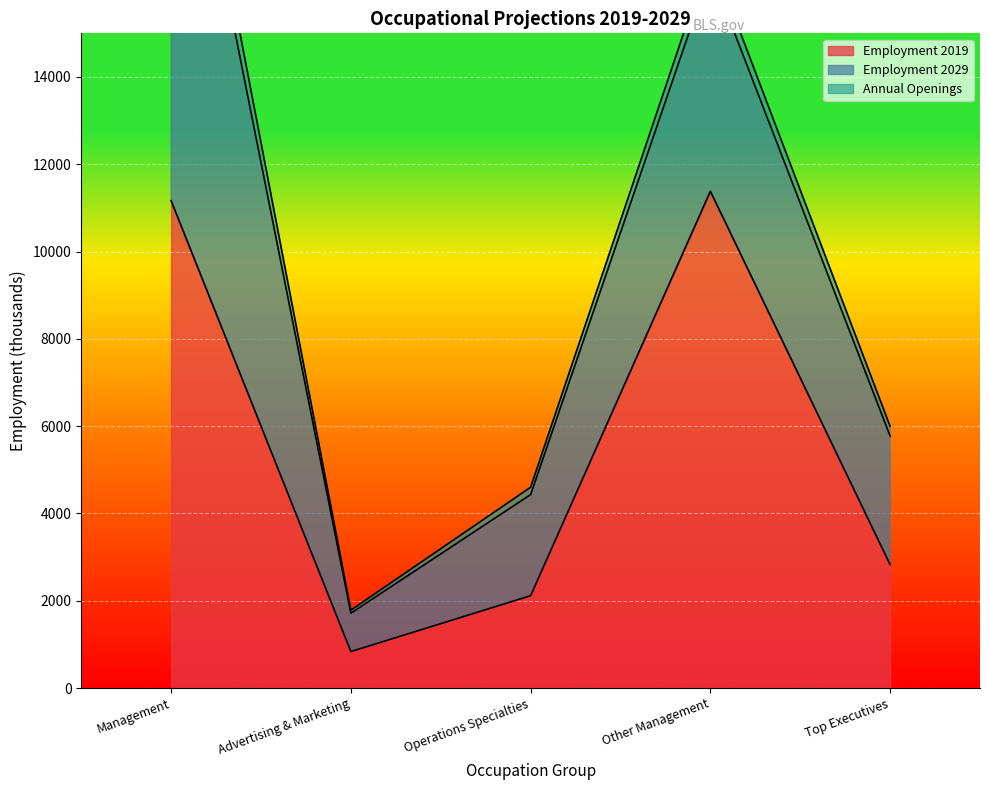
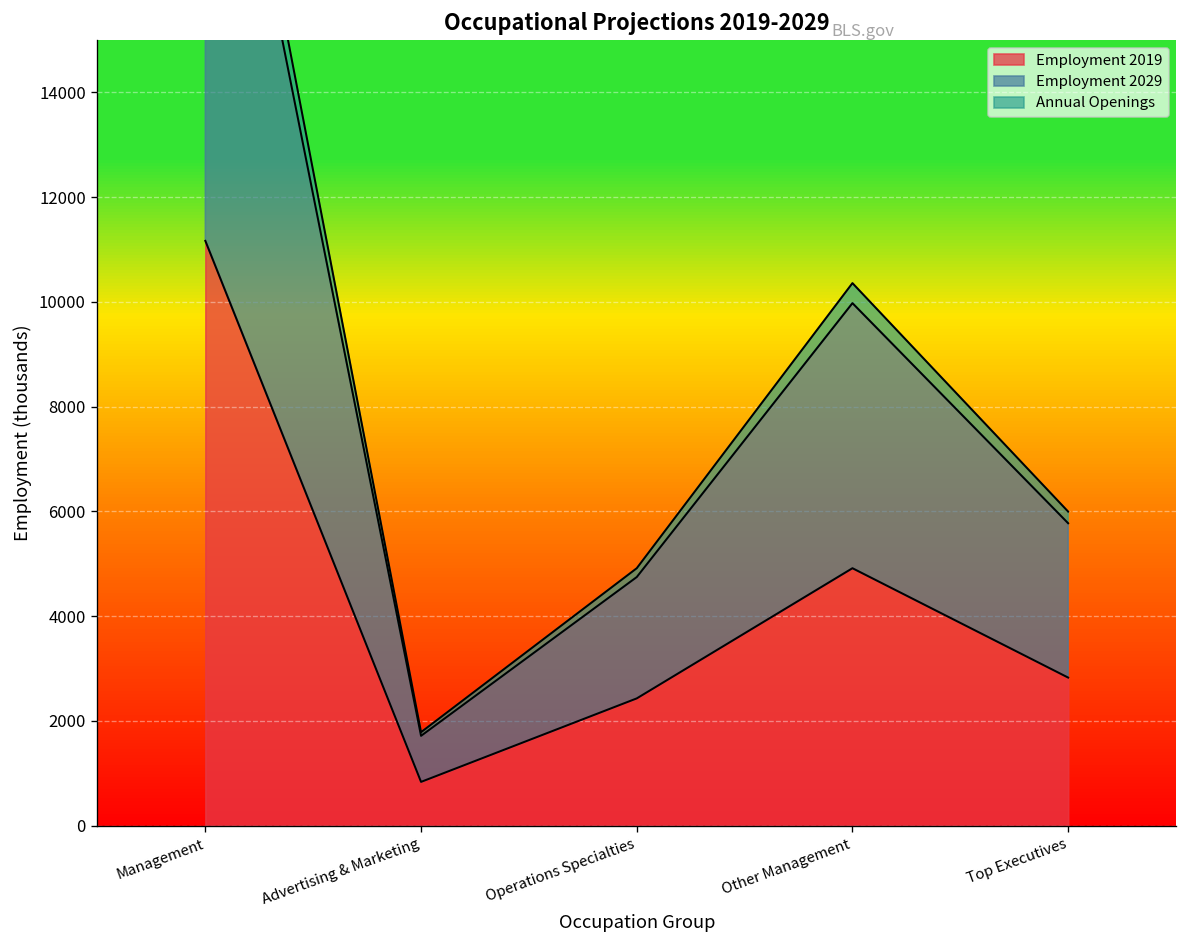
Employment 2019, Operations Specialties: 2100 -> 2400
Employment 2019, Other Management: 11400 -> 4900
